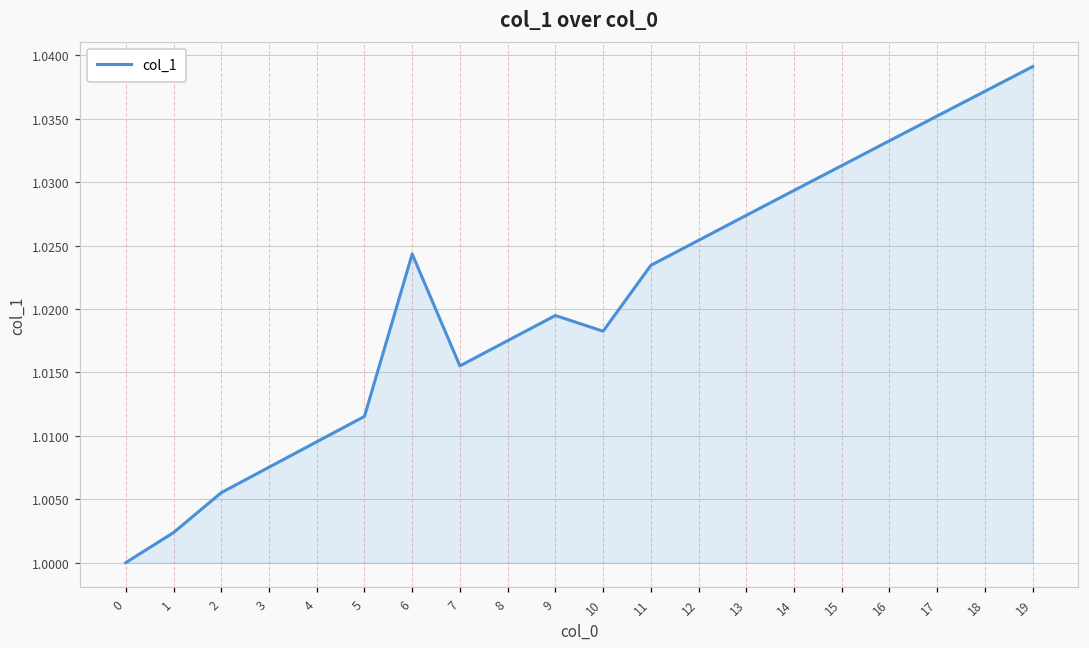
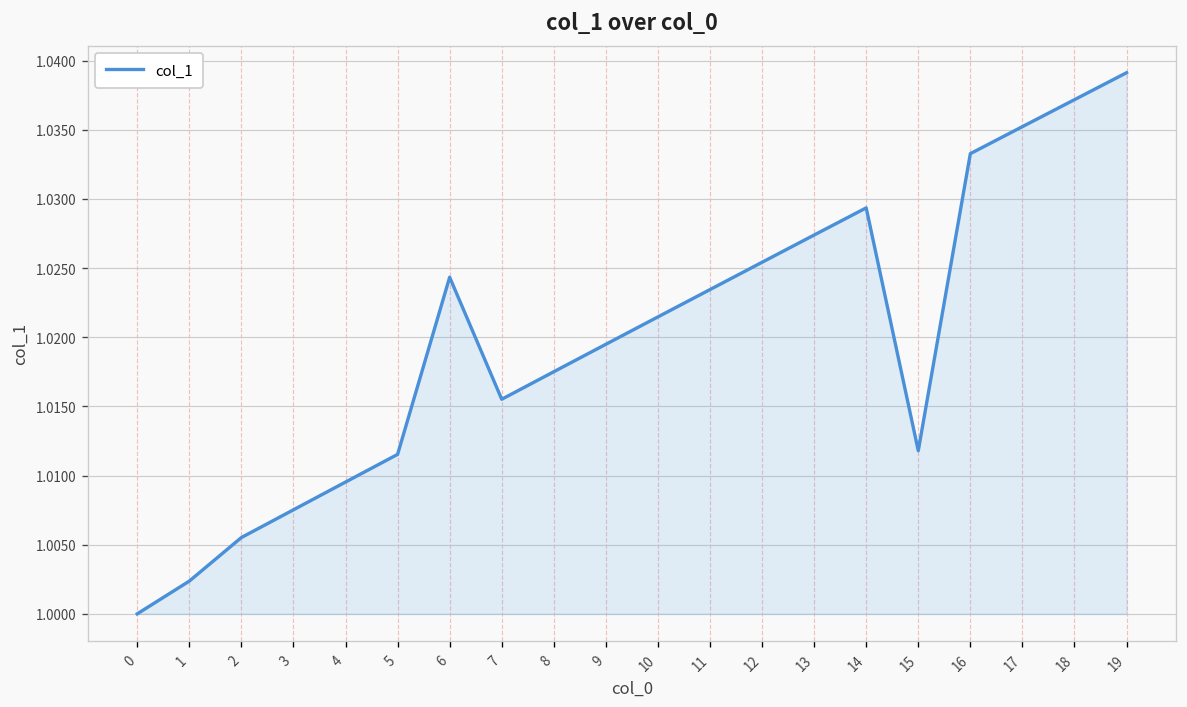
10: 1.0183 -> 1.0215
15: 1.0313 -> 1.0118
